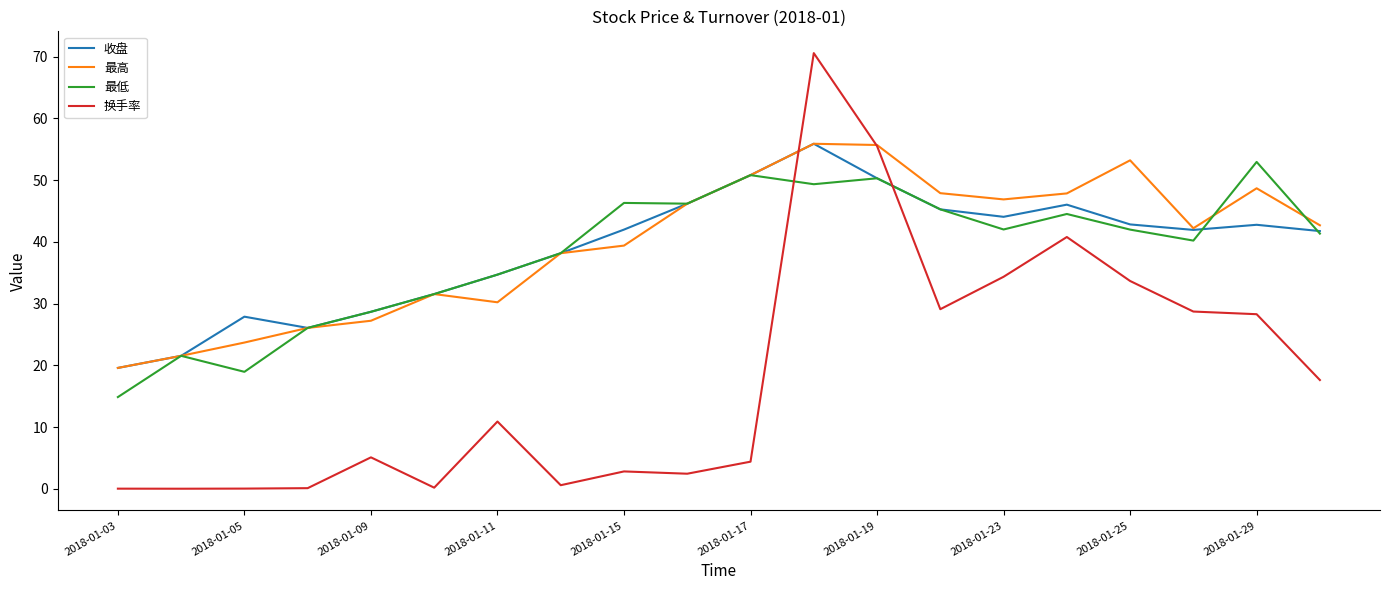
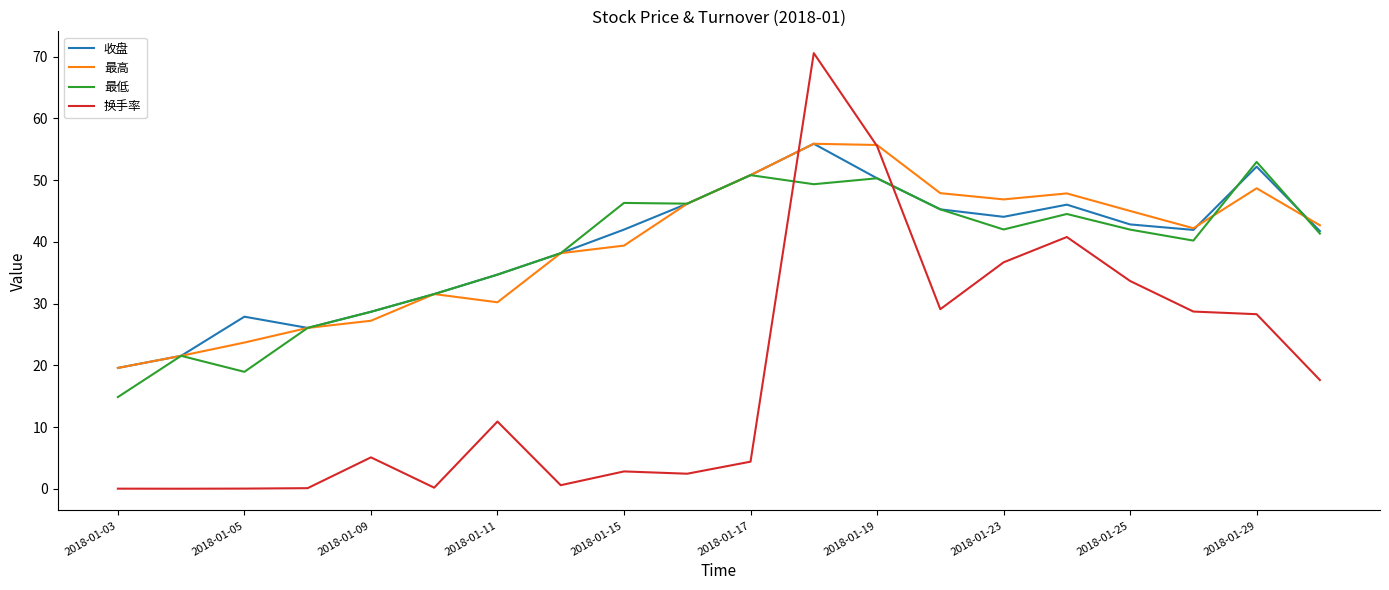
换手率, 2018-01-23: 34 -> 37
最高, 2018-01-25: 53 -> 45
收盘, 2018-01-29: 43 -> 52
